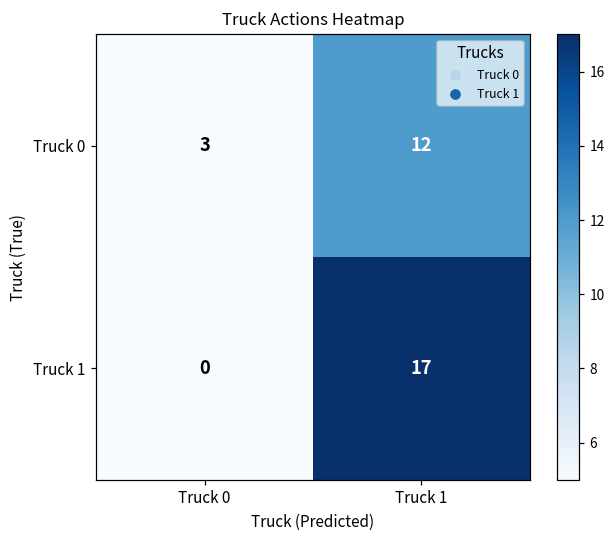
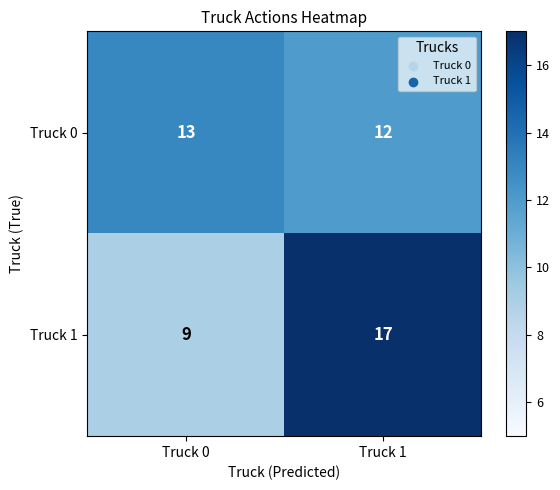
Truck 0, Truck 0: 3 -> 13
Truck 1, Truck 0: 0 -> 9
